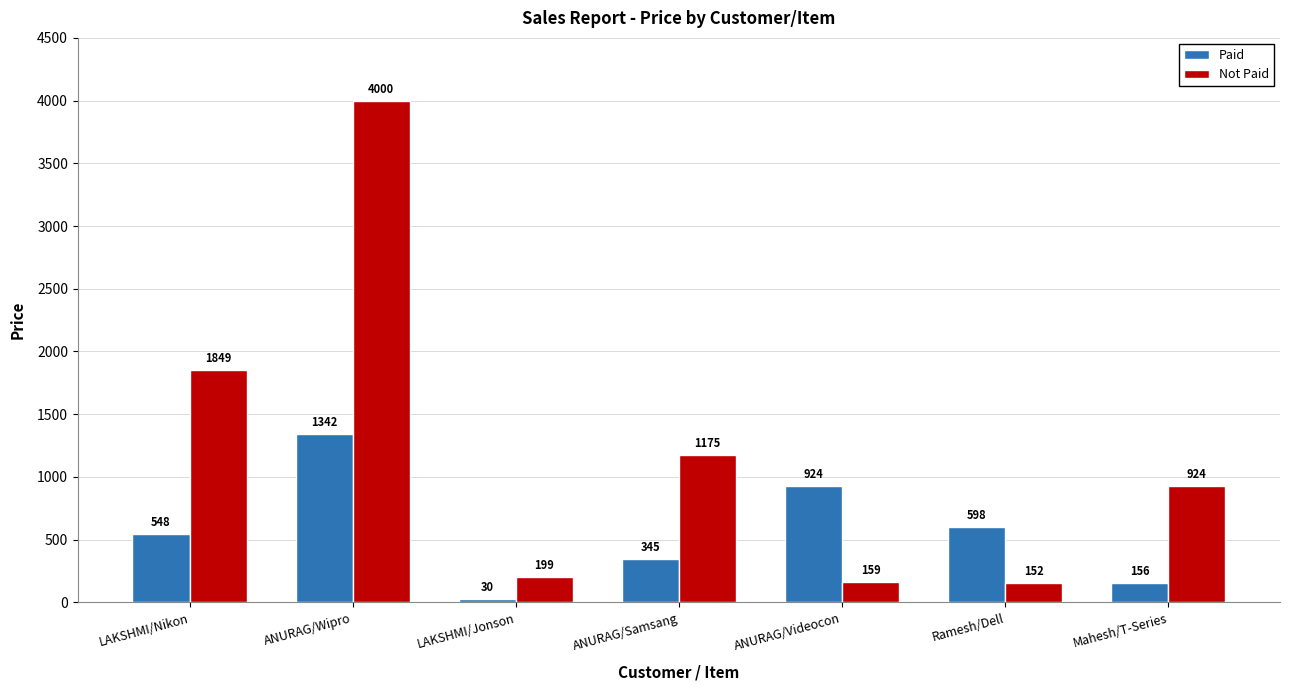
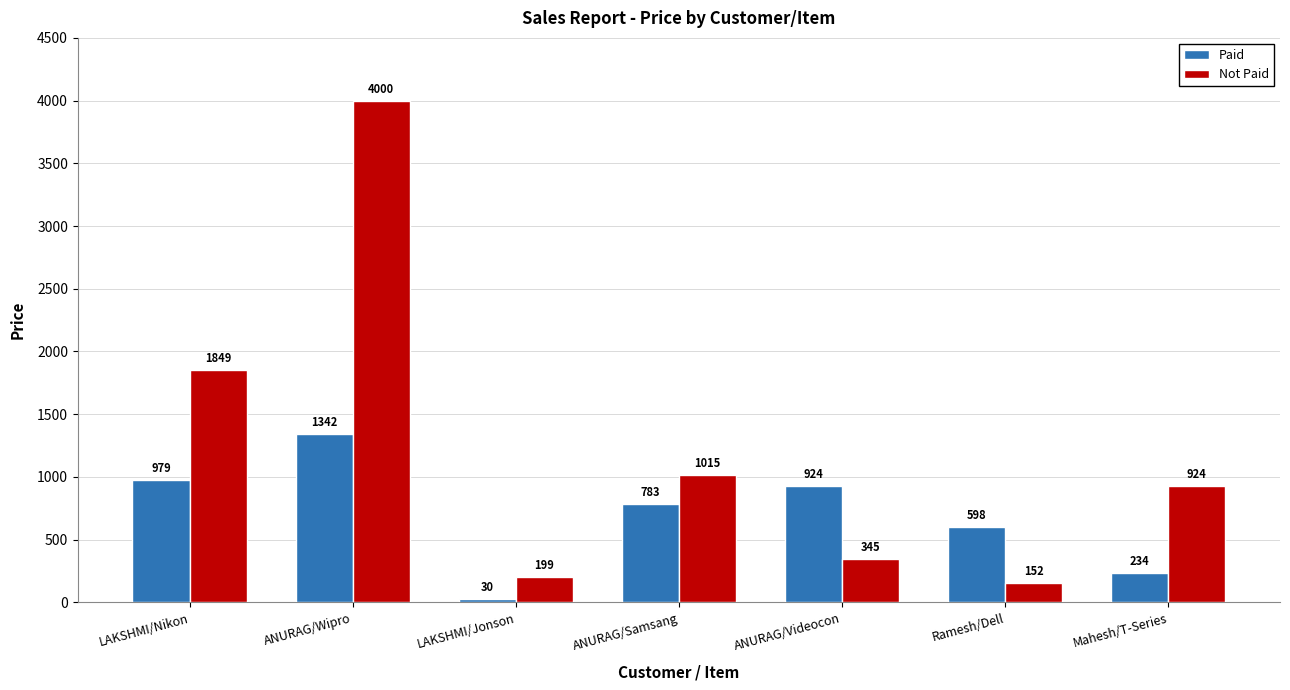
Paid, LAKSHMI/Nikon: 548 -> 979
Paid, ANURAG/Samsang: 345 -> 783
Not Paid, ANURAG/Samsang: 1175 -> 1015
Not Paid, ANURAG/Videocon: 159 -> 345
Paid, Mahesh/T-Series: 156 -> 234
